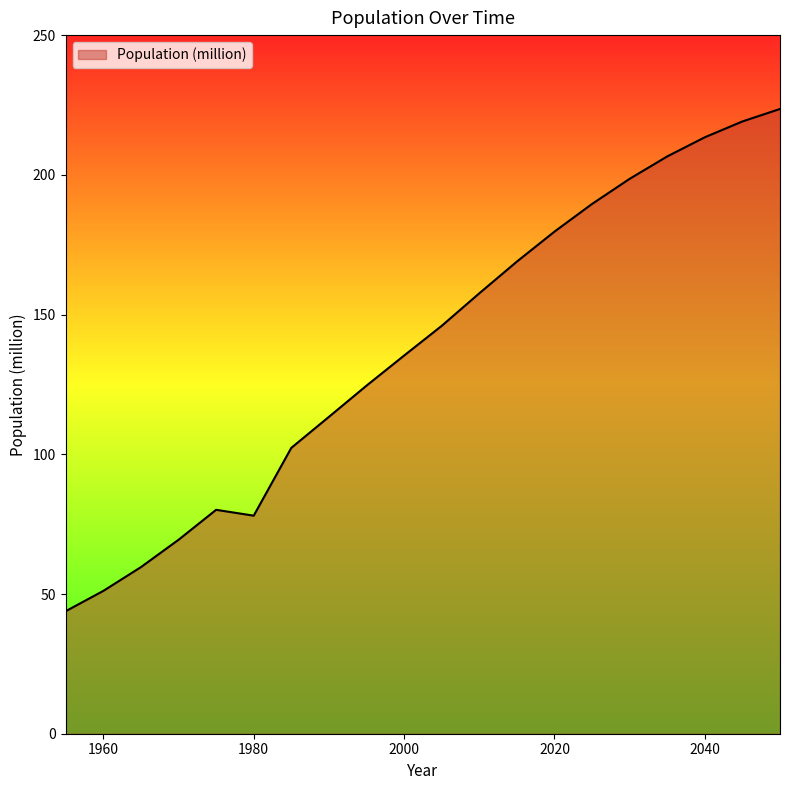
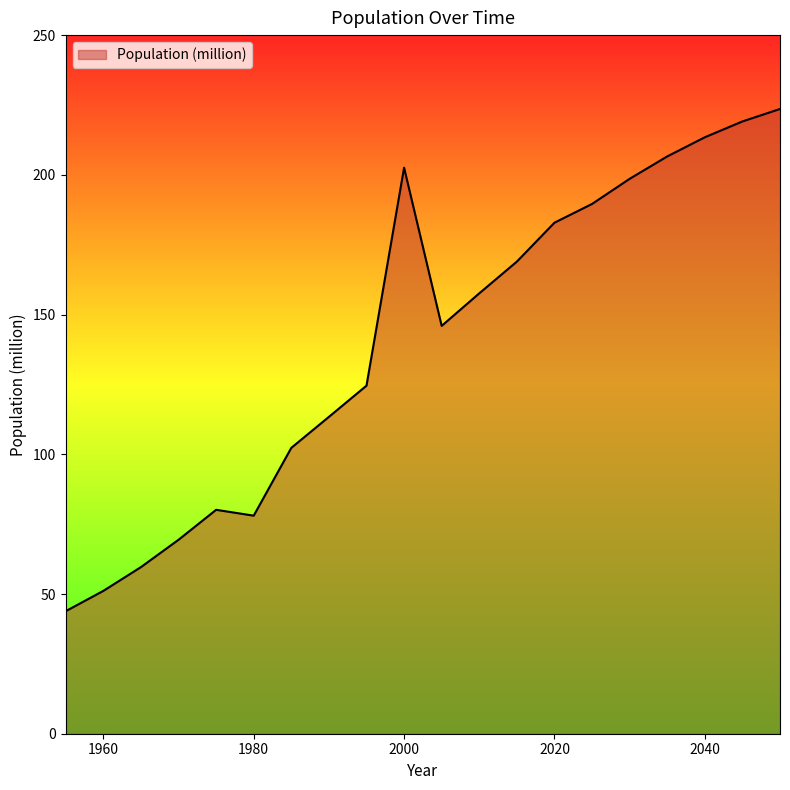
2000: 135 -> 203
2020: 180 -> 183
